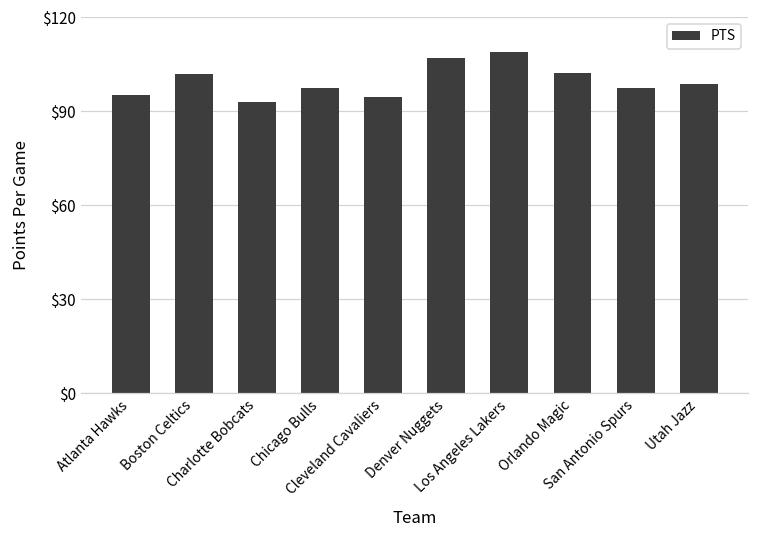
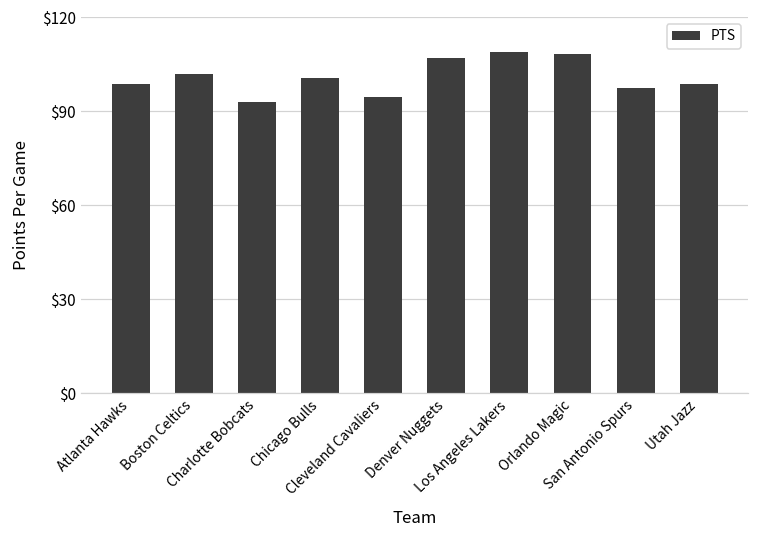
Atlanta Hawks: $95 -> $99
Chicago Bulls: $98 -> $101
Orlando Magic: $102 -> $108
